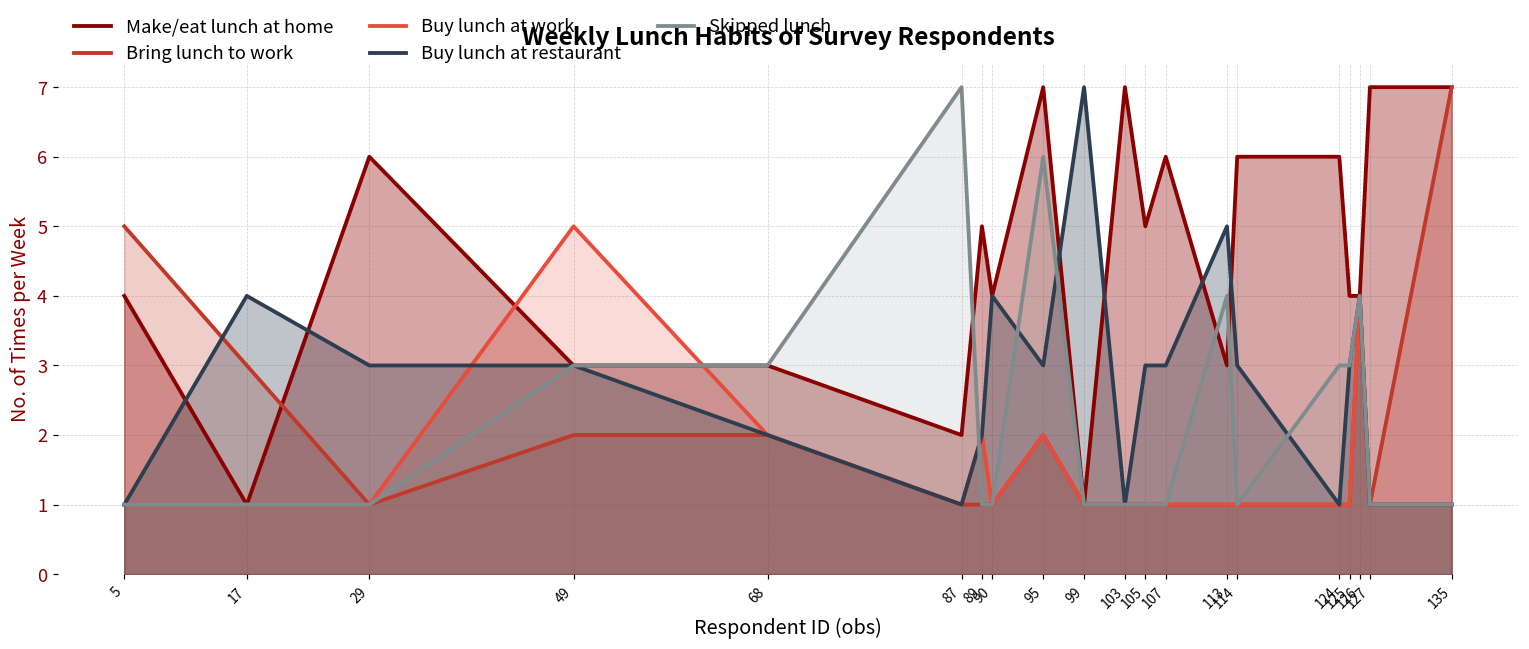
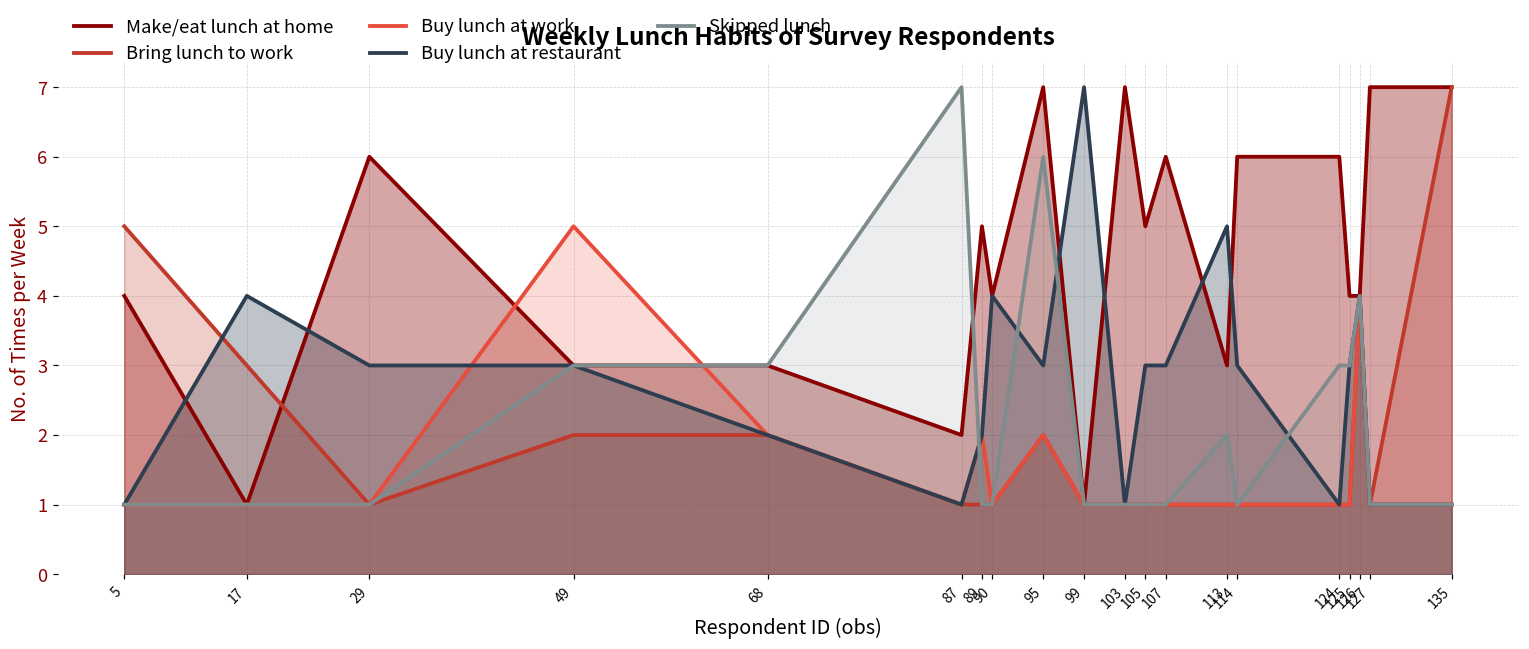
Skipped lunch, 113: 4 -> 2
